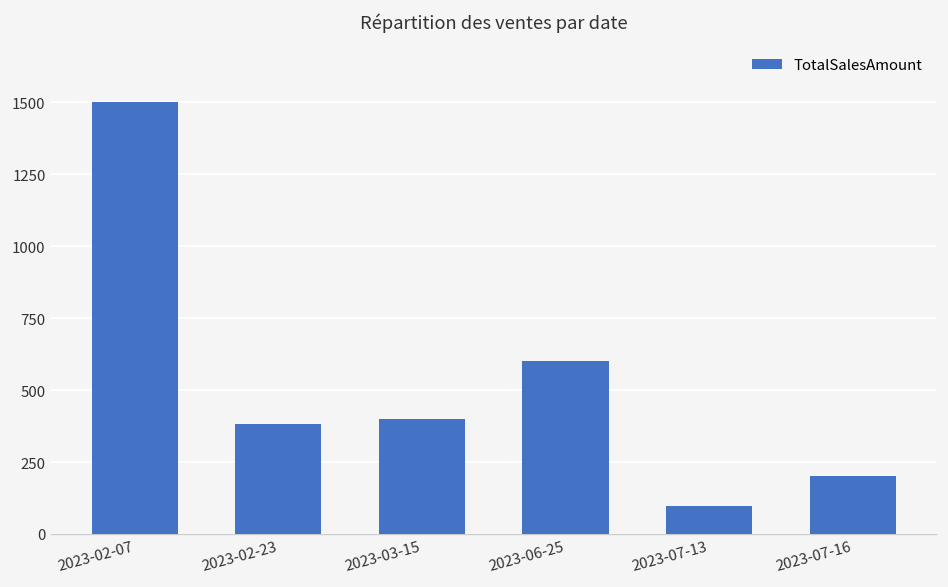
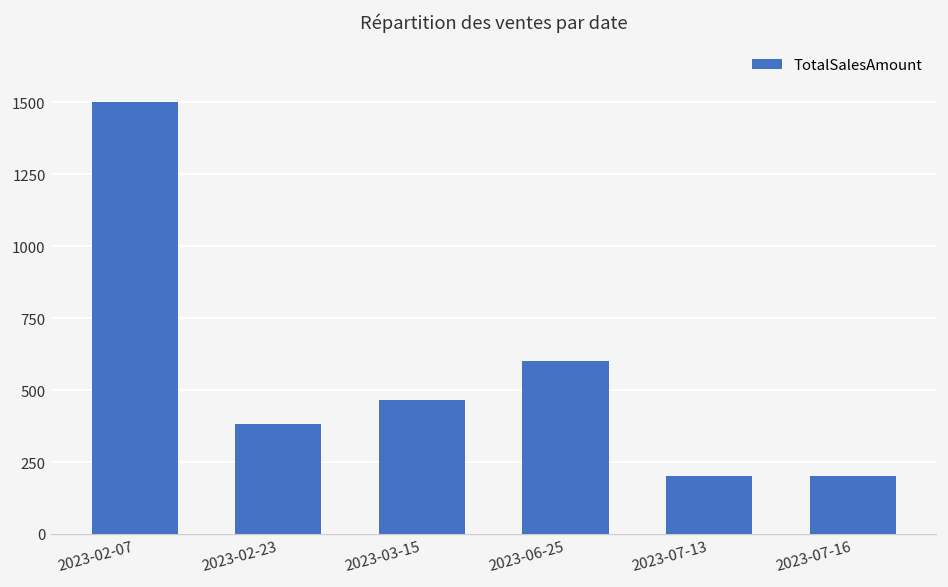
2023-03-15: 400 -> 470
2023-07-13: 100 -> 200
